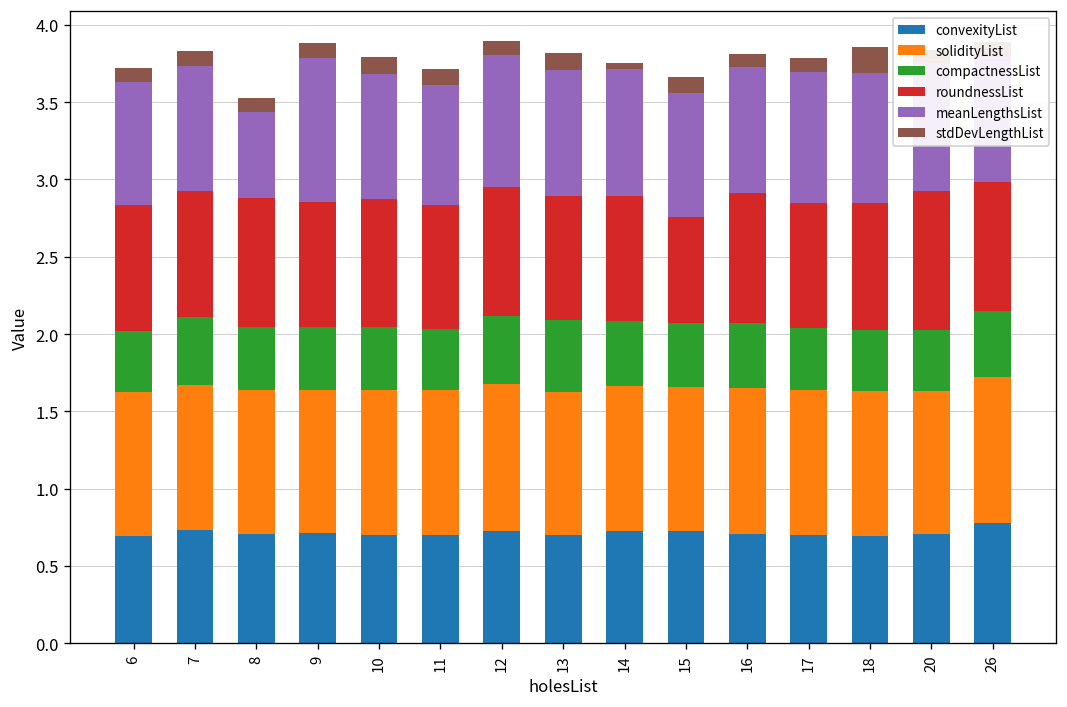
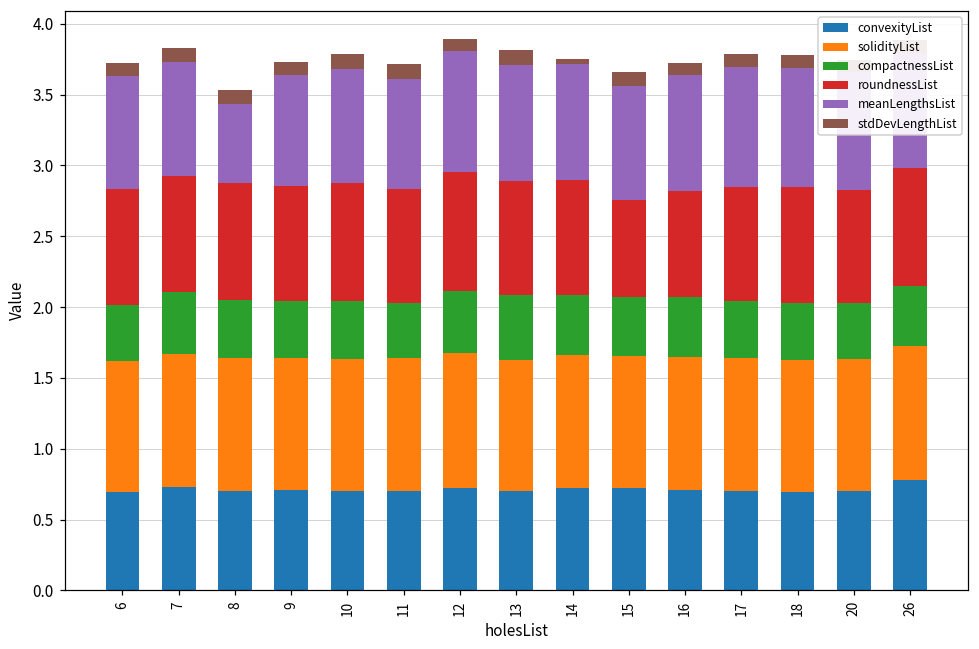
meanLengthsList, 9: 0.94 -> 0.79
roundnessList, 16: 0.84 -> 0.75
stdDevLengthList, 18: 0.17 -> 0.09
roundnessList, 20: 0.90 -> 0.80
